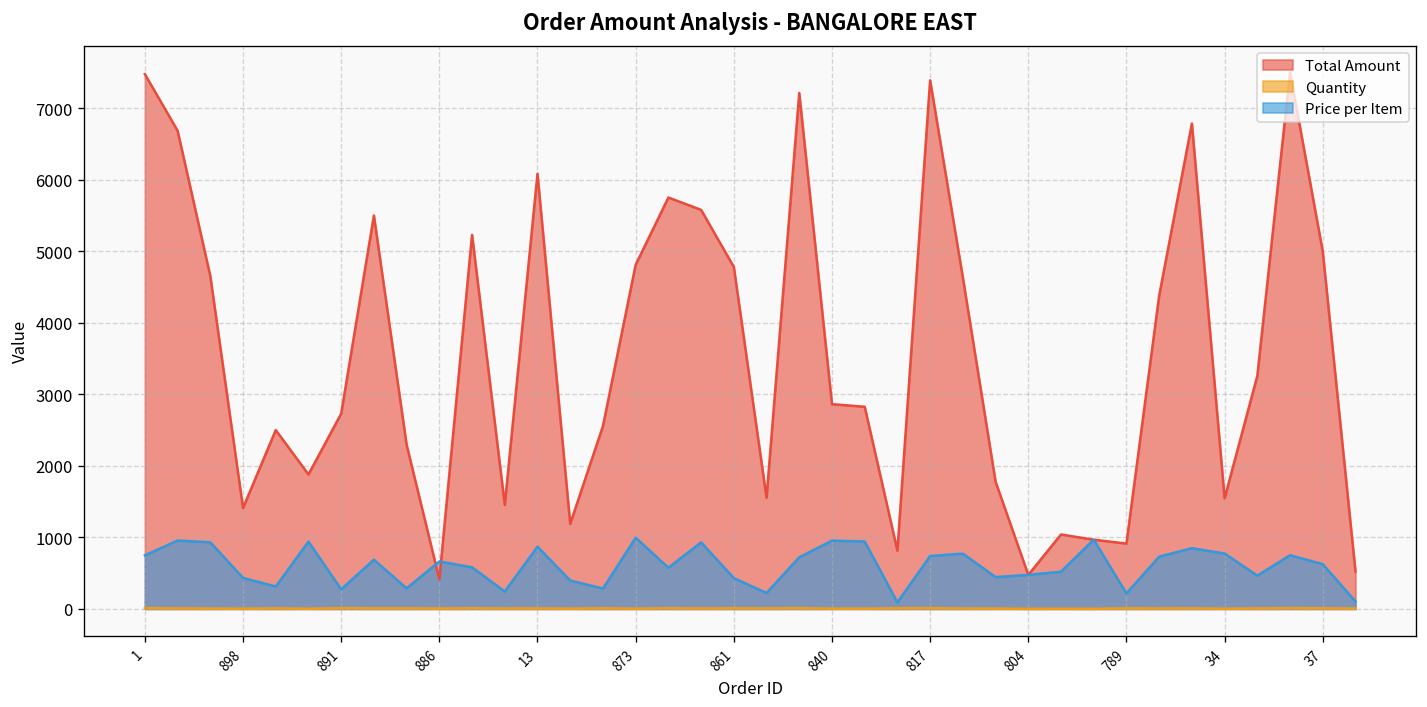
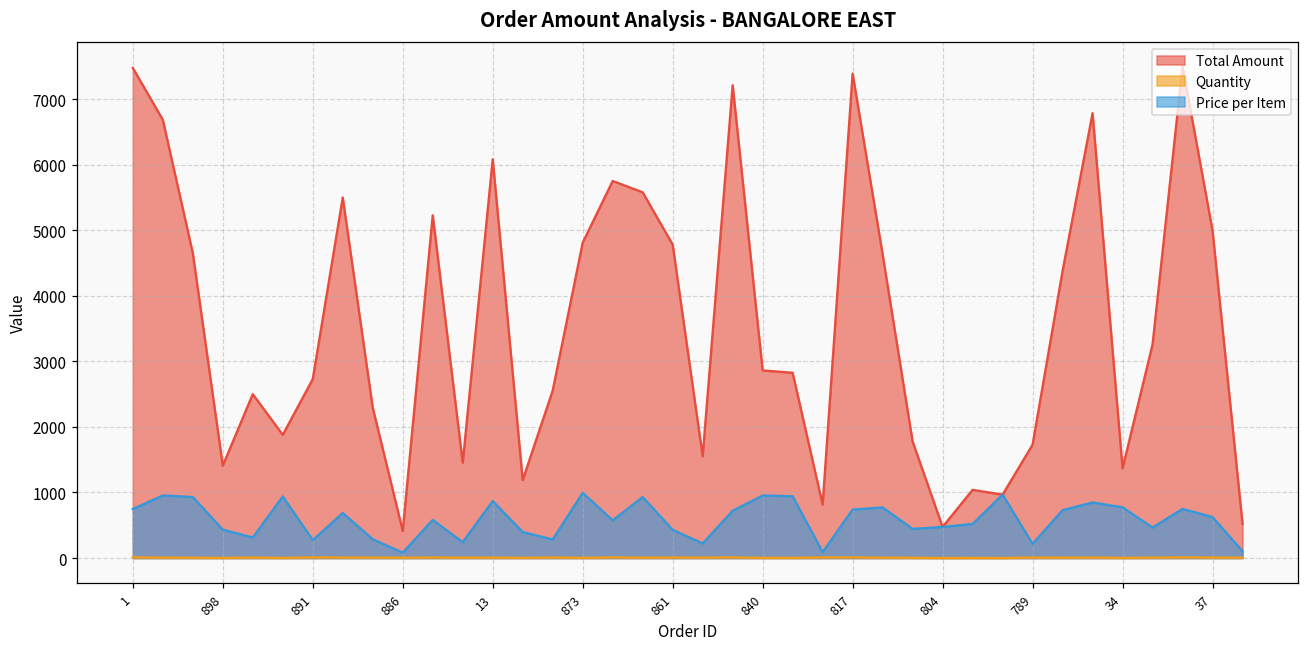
Price per Item, 886: 700 -> 100
Total Amount, 789: 900 -> 1700
Total Amount, 34: 1500 -> 1400
